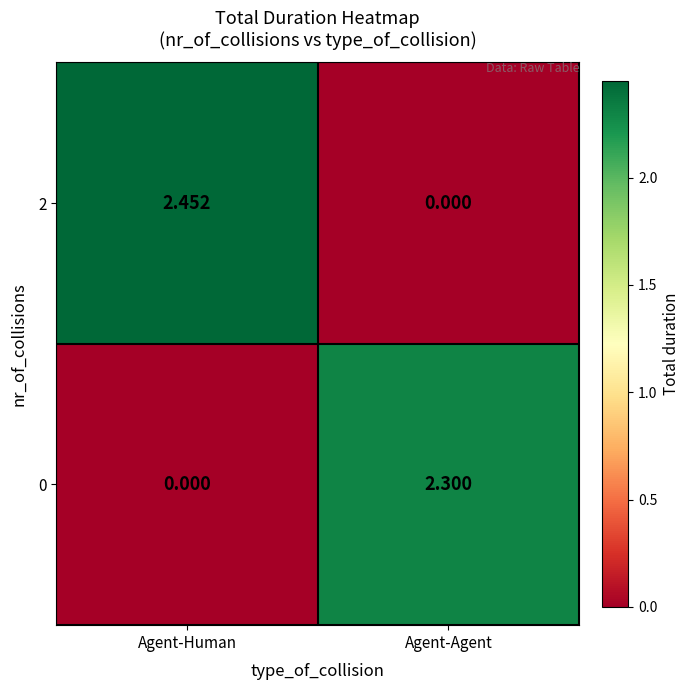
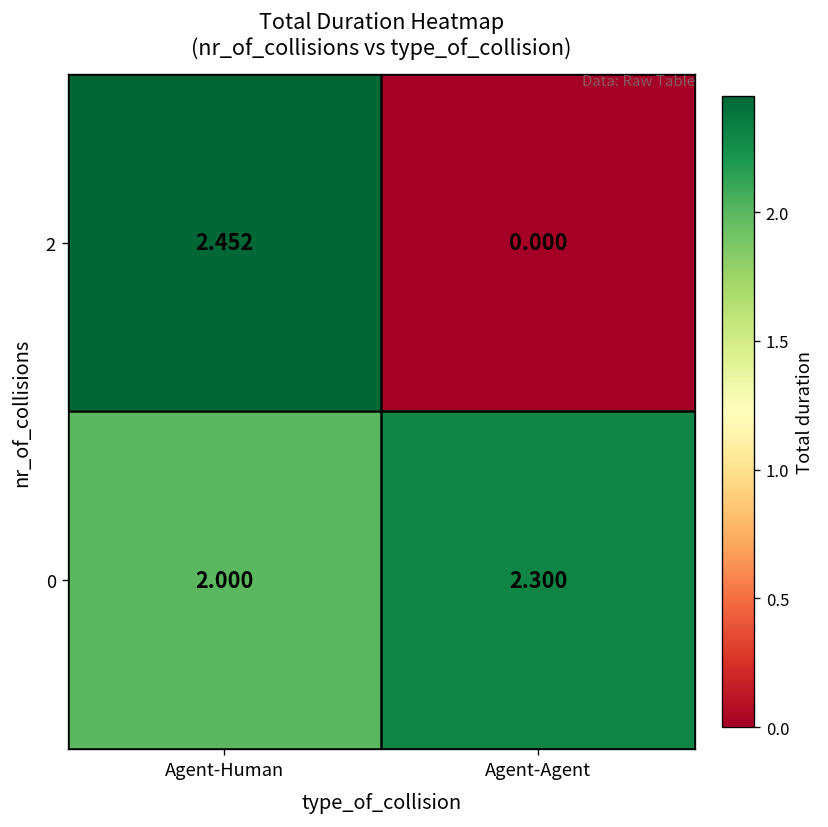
0, Agent-Human: 0.000 -> 2.000
